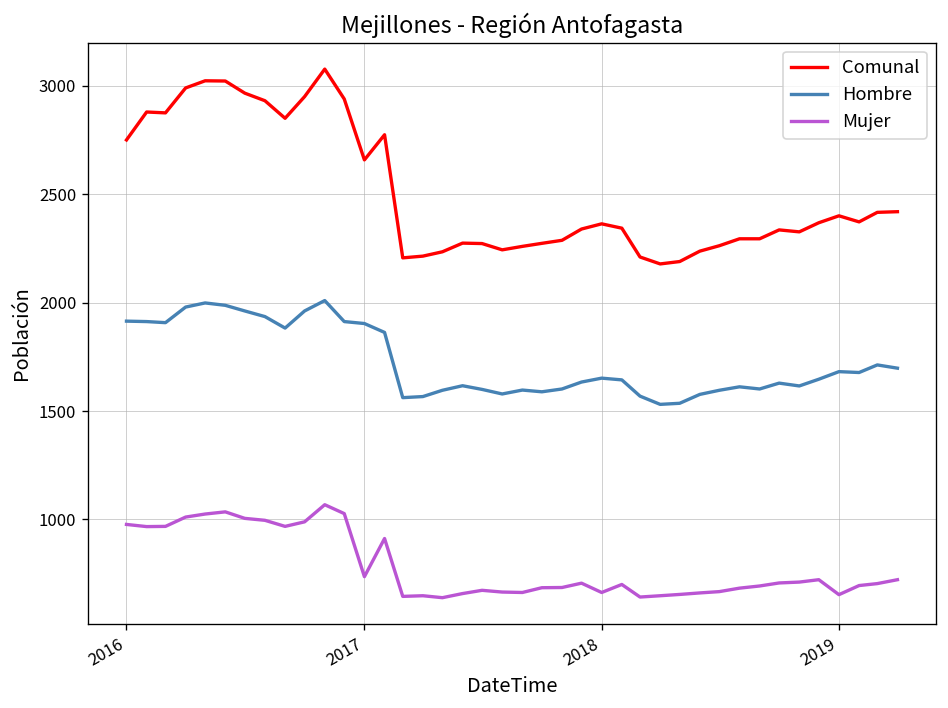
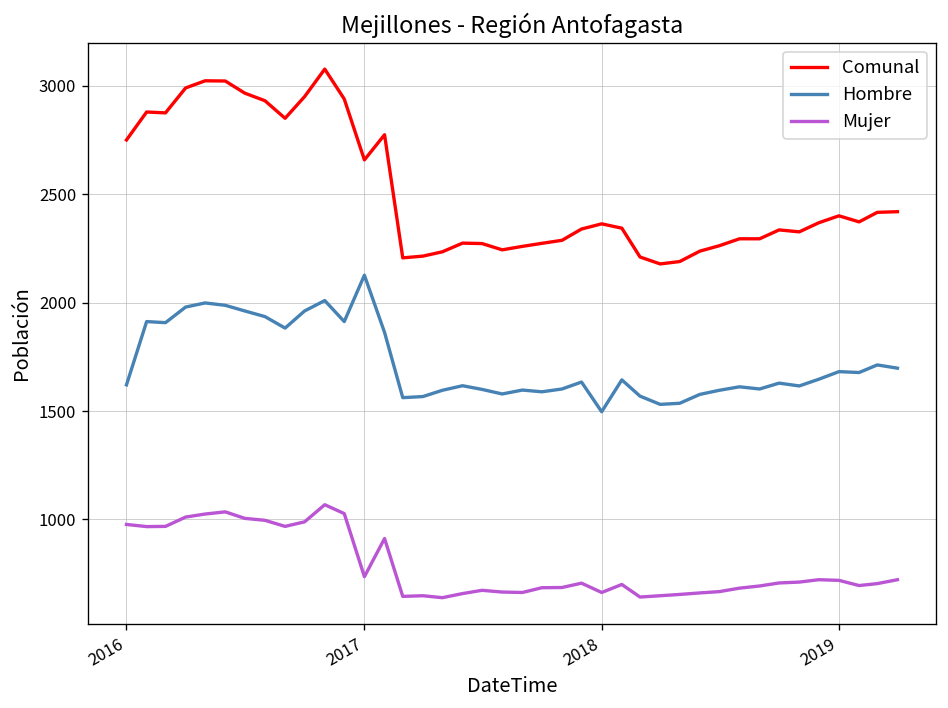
Hombre, 2016: 1920 -> 1620
Hombre, 2017: 1900 -> 2130
Hombre, 2018: 1650 -> 1500
Mujer, 2019: 650 -> 720
